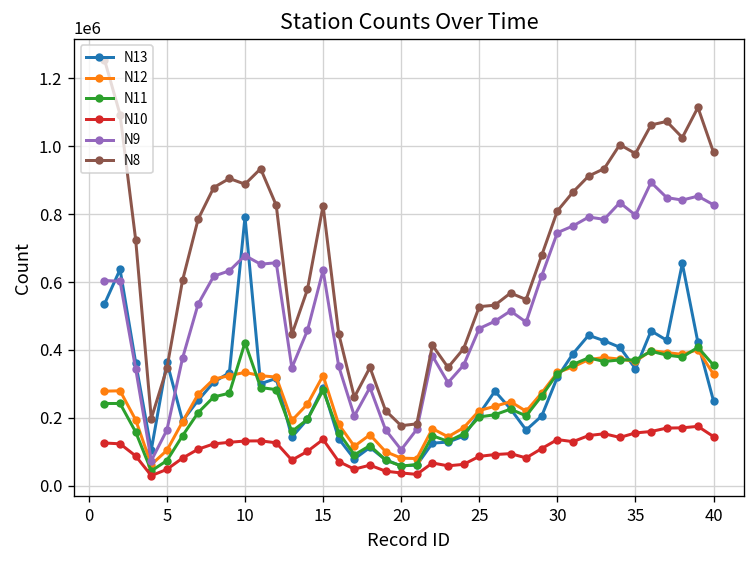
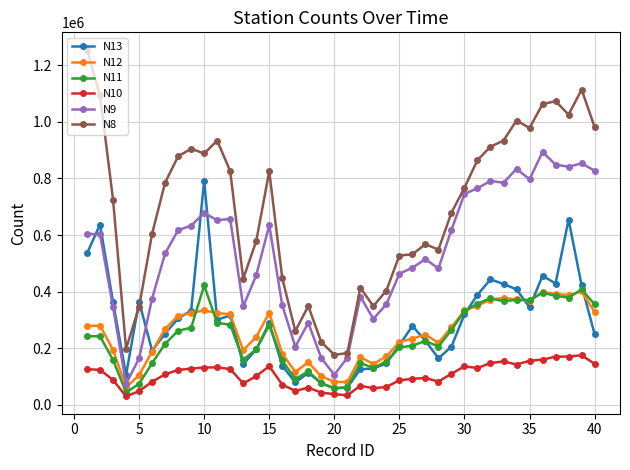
N8, 30: 810000 -> 770000
